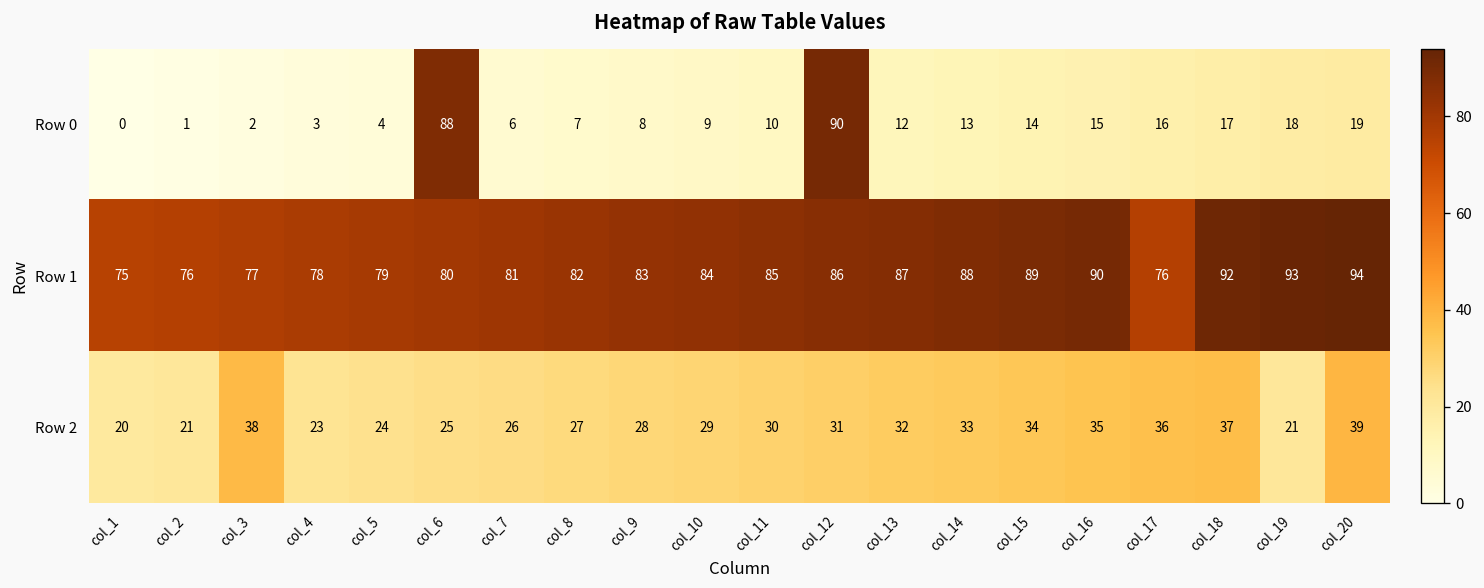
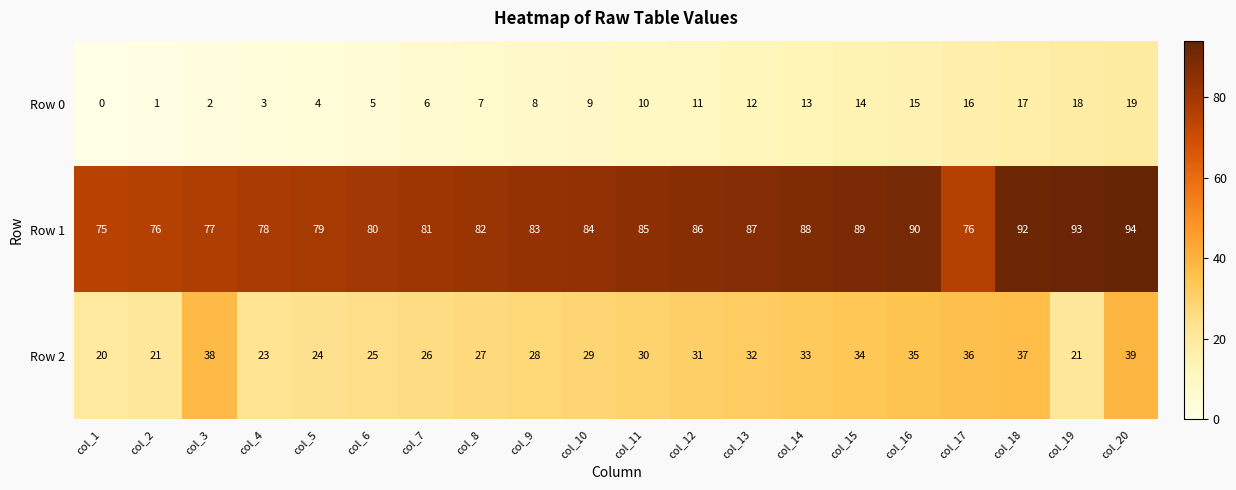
Row 0, col_6: 88 -> 5
Row 0, col_12: 90 -> 11
